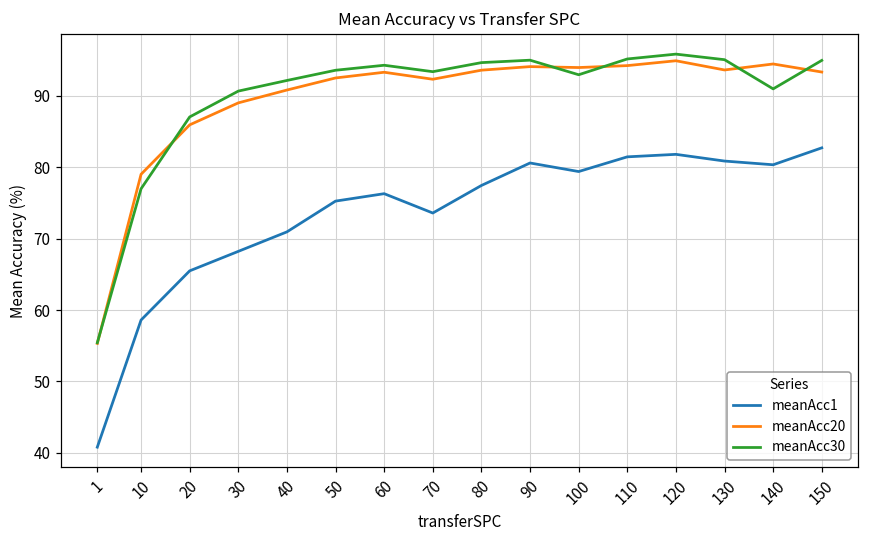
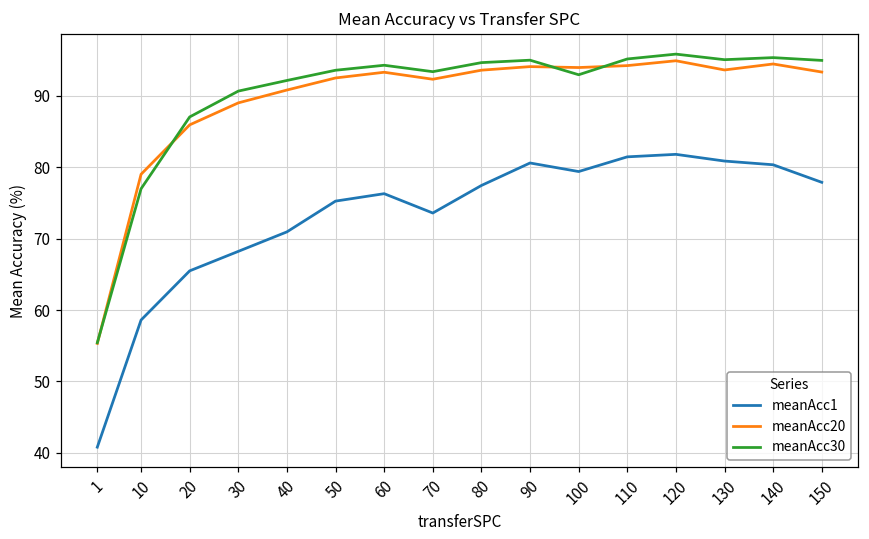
meanAcc30, 140: 91 -> 95
meanAcc1, 150: 83 -> 78
